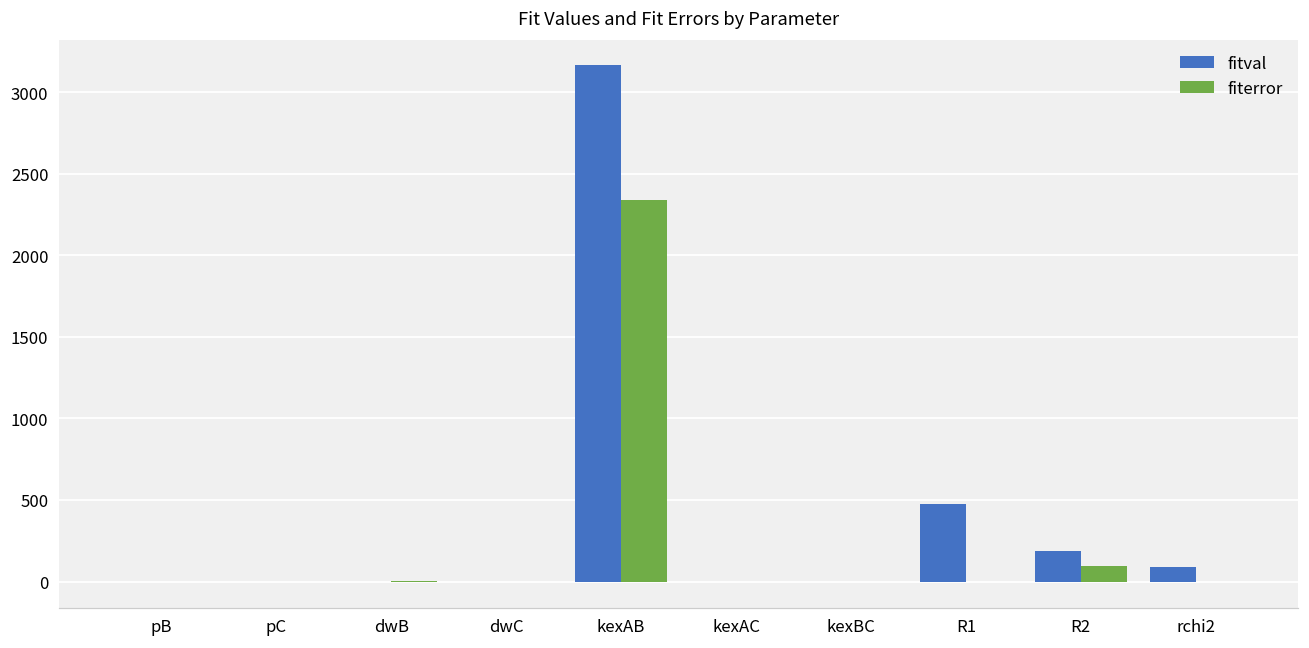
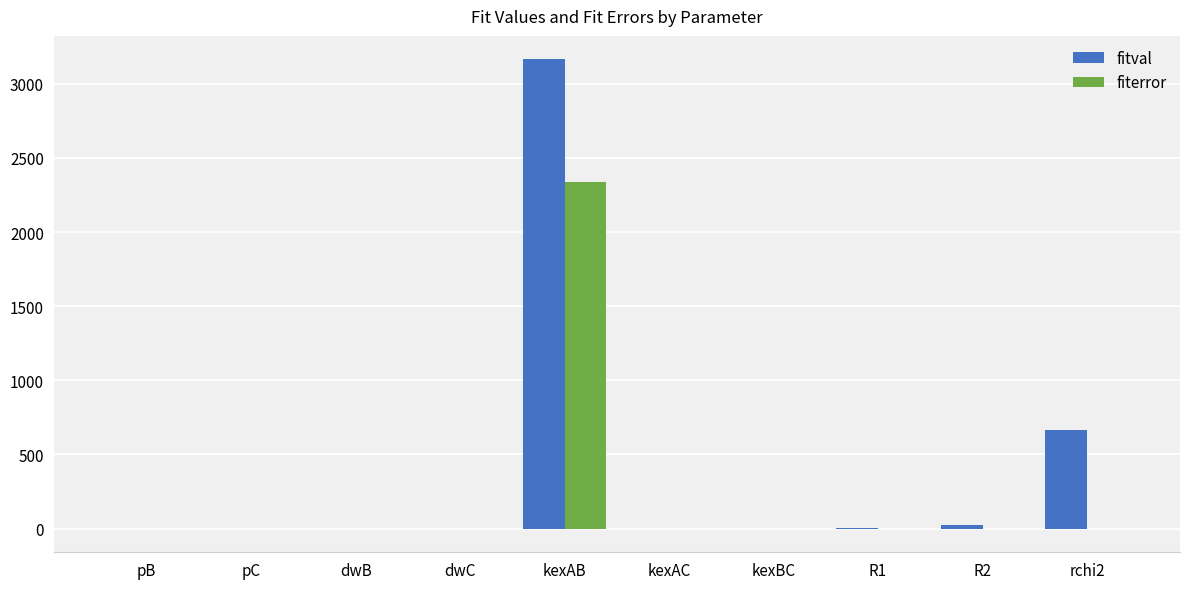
fitval, R1: 470 -> 10
fitval, R2: 190 -> 20
fiterror, R2: 90 -> 0
fitval, rchi2: 90 -> 670
